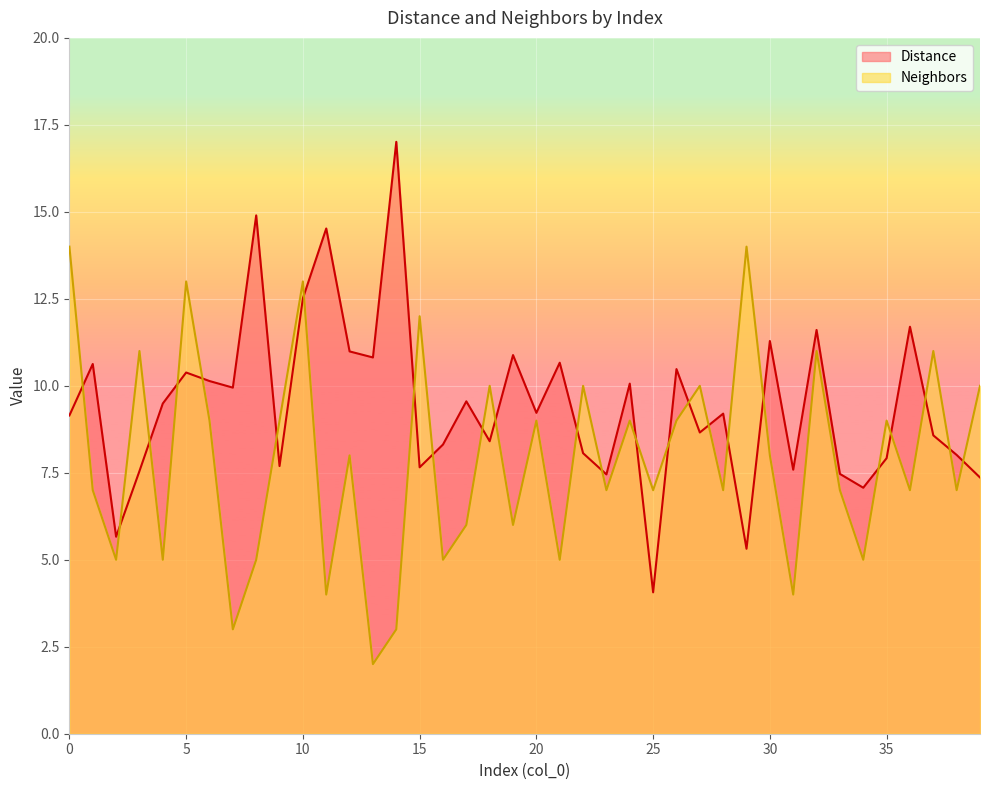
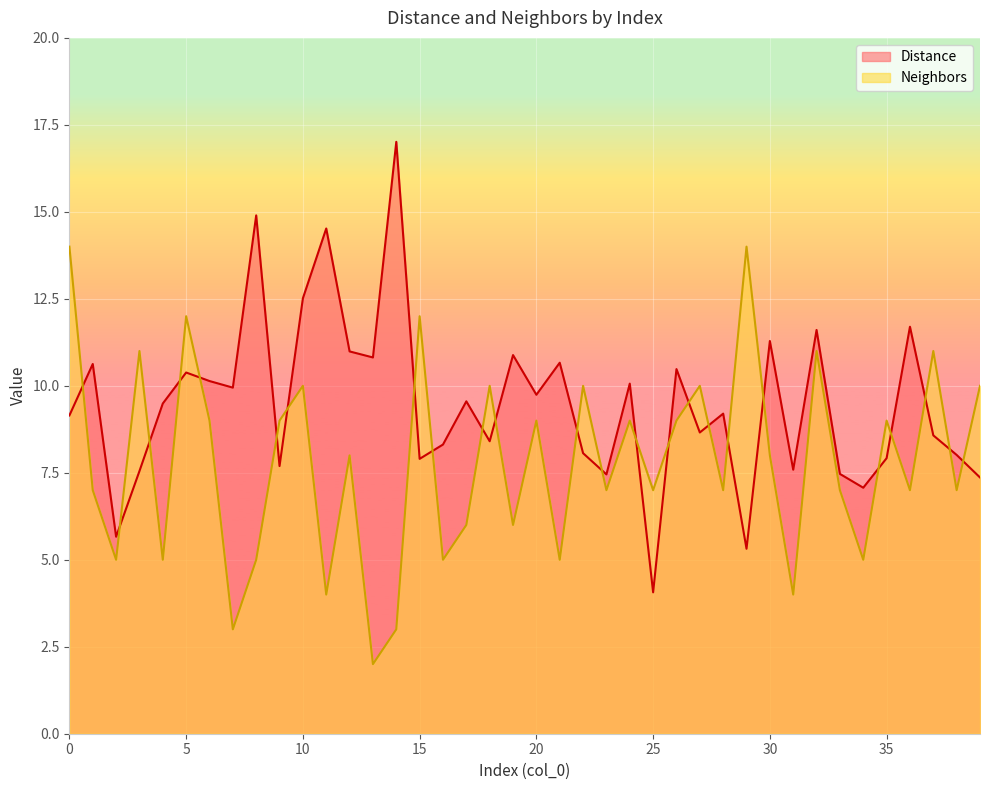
Neighbors, 5: 13 -> 12
Neighbors, 10: 13 -> 10
Distance, 15: 7.7 -> 7.9
Distance, 20: 9.2 -> 9.7
